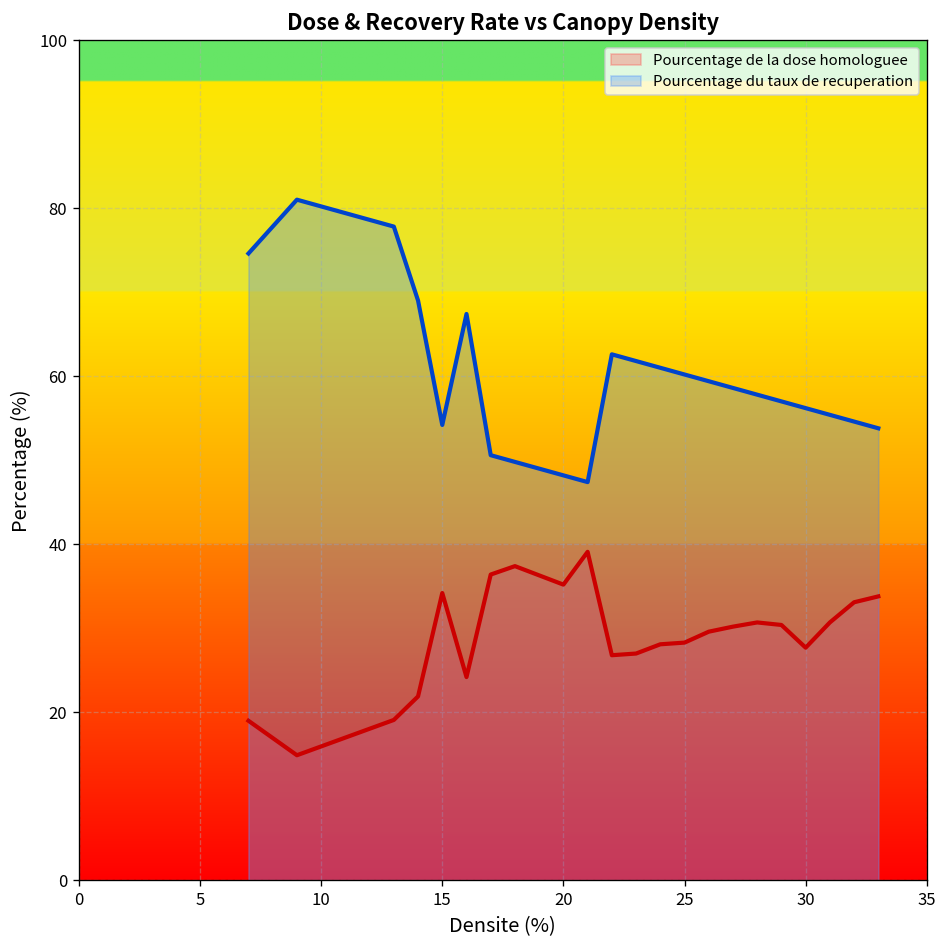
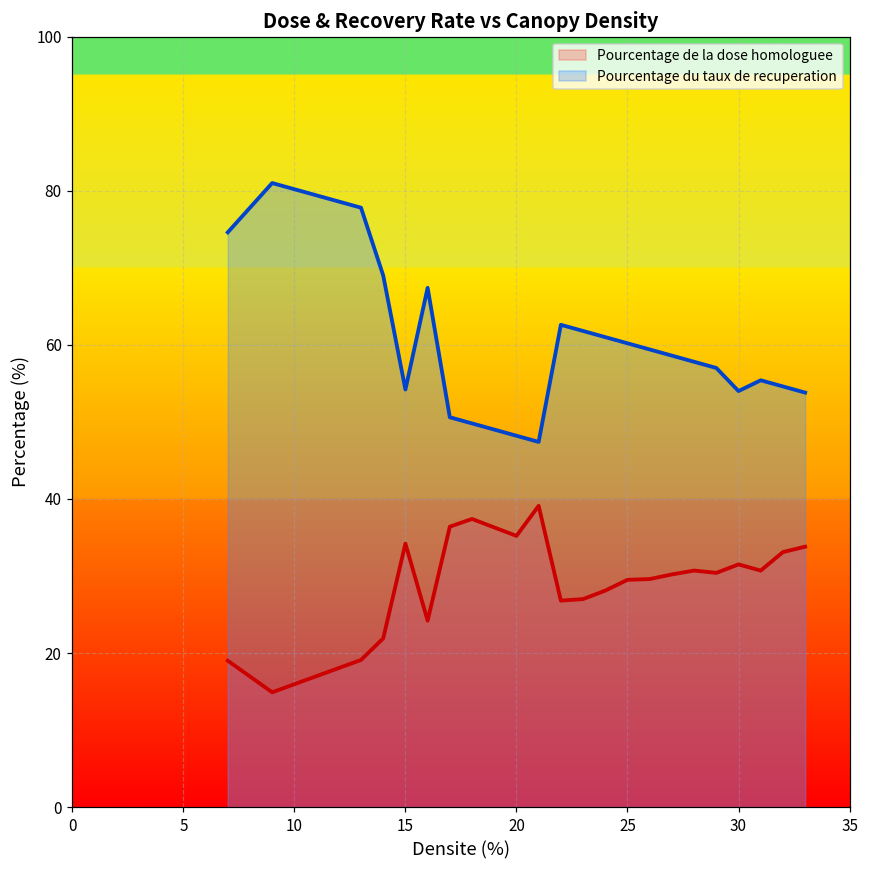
Pourcentage de la dose homologuee, 25: 28 -> 30
Pourcentage de la dose homologuee, 30: 28 -> 32
Pourcentage du taux de recuperation, 30: 56 -> 54
